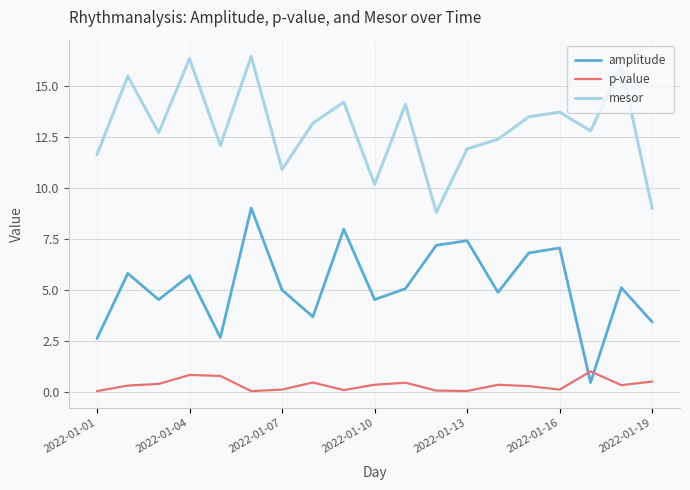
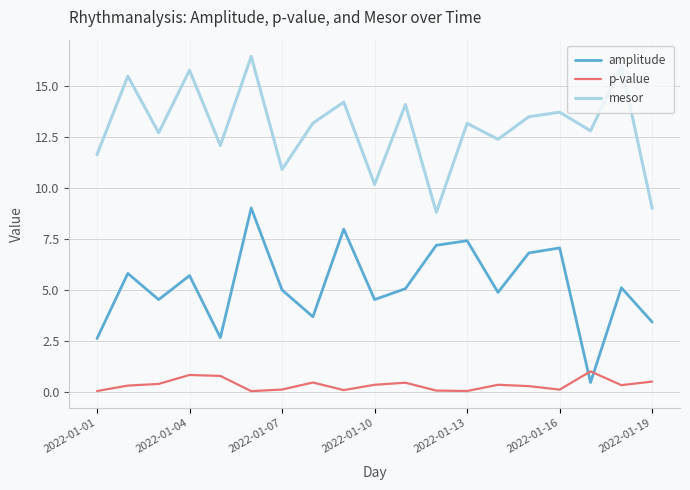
mesor, 2022-01-04: 16.3 -> 15.8
mesor, 2022-01-13: 11.9 -> 13.2
